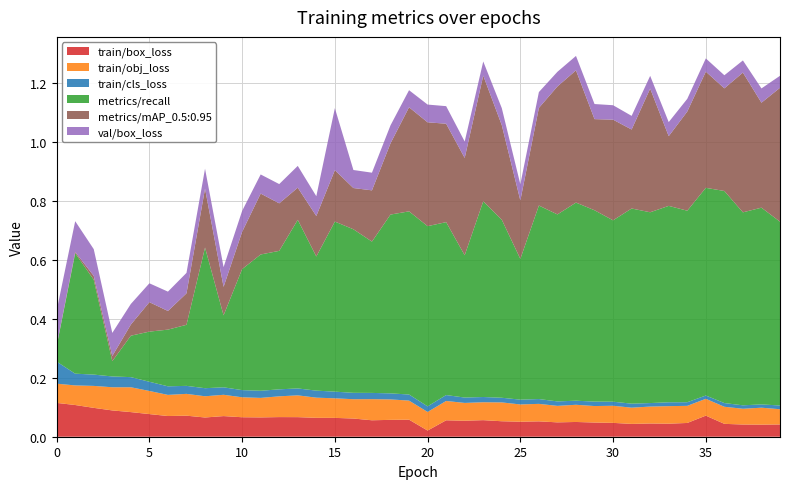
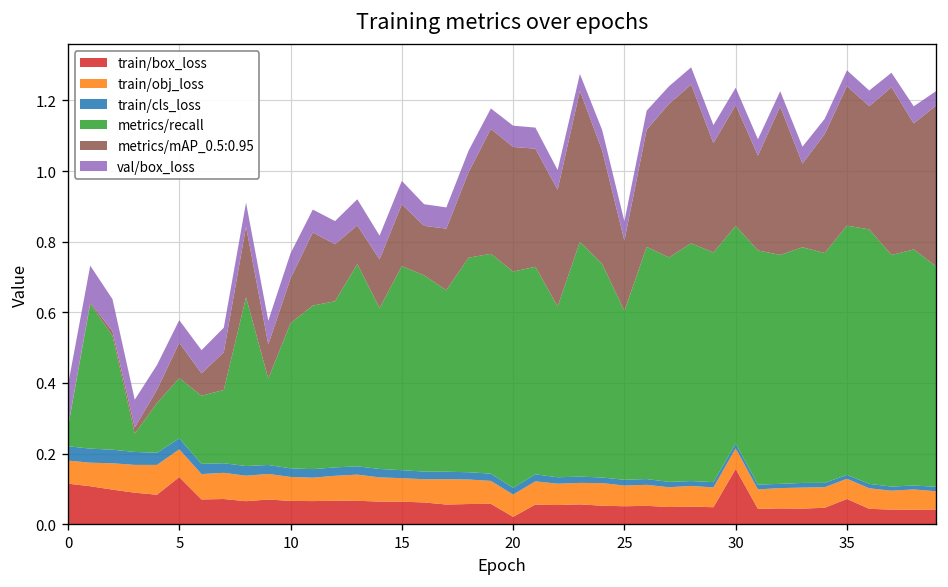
train/cls_loss, 0: 0.08 -> 0.04
train/box_loss, 5: 0.08 -> 0.13
val/box_loss, 15: 0.21 -> 0.07
train/box_loss, 30: 0.05 -> 0.16
